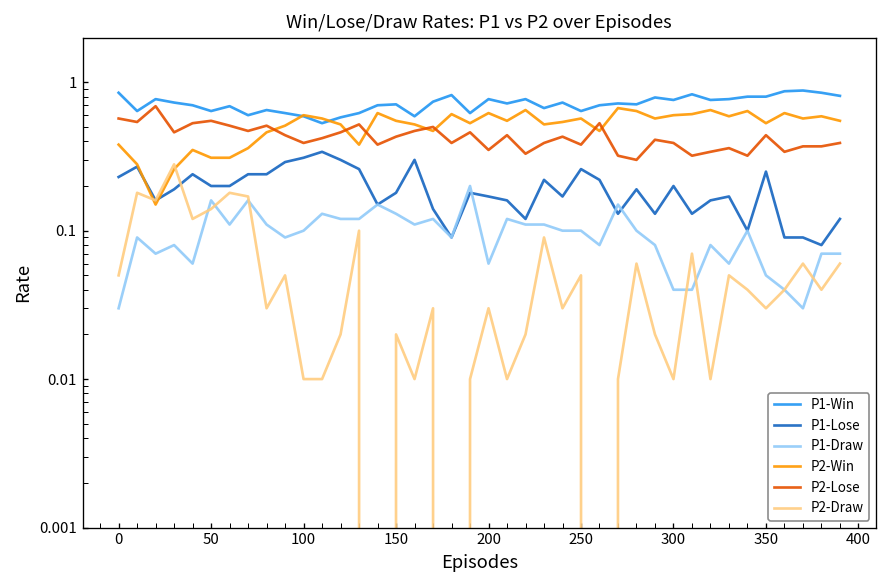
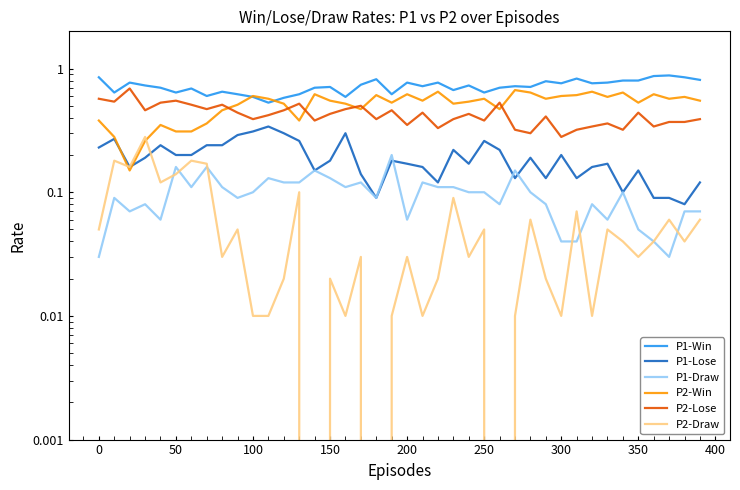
P2-Lose, 300: 0.39 -> 0.28
P1-Lose, 350: 0.25 -> 0.15
